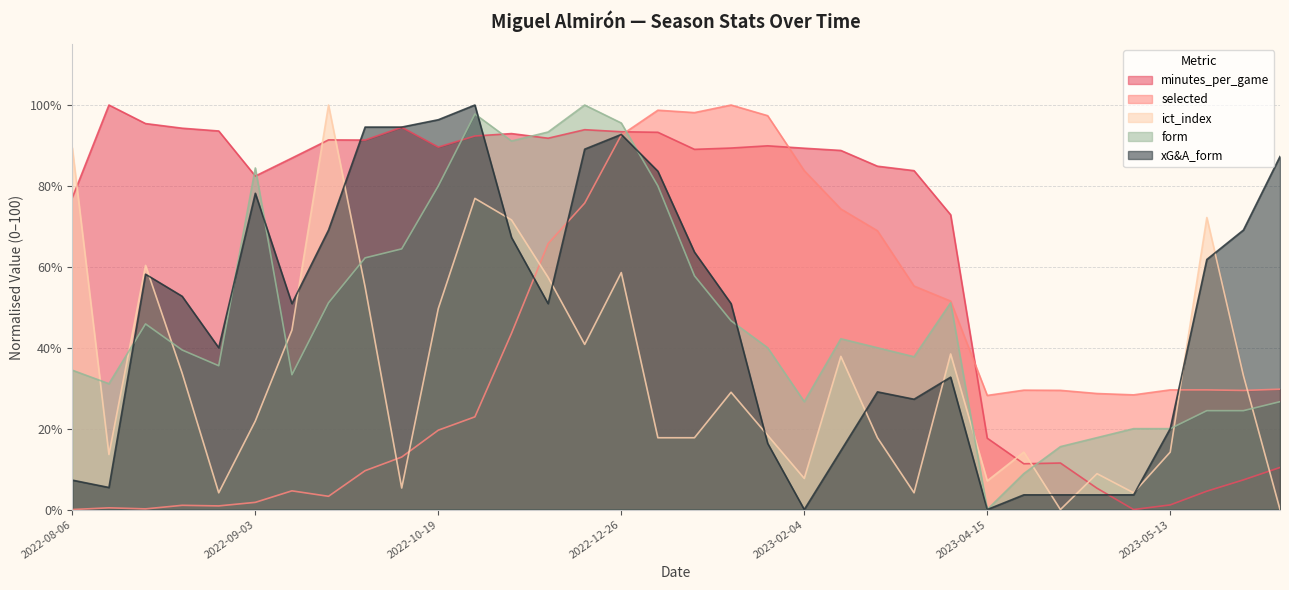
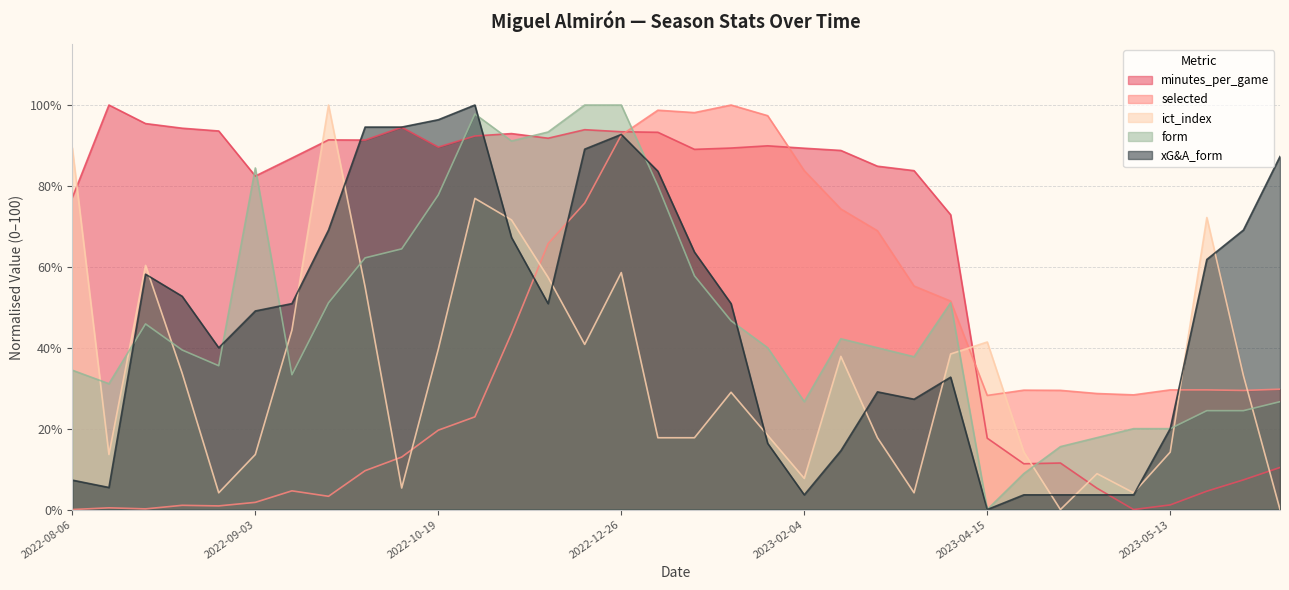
ict_index, 2022-09-03: 22% -> 14%
xG&A_form, 2022-09-03: 78% -> 49%
ict_index, 2022-10-19: 50% -> 40%
form, 2022-10-19: 80% -> 78%
form, 2022-12-26: 96% -> 100%
xG&A_form, 2023-02-04: 0% -> 4%
ict_index, 2023-04-15: 7% -> 41%
